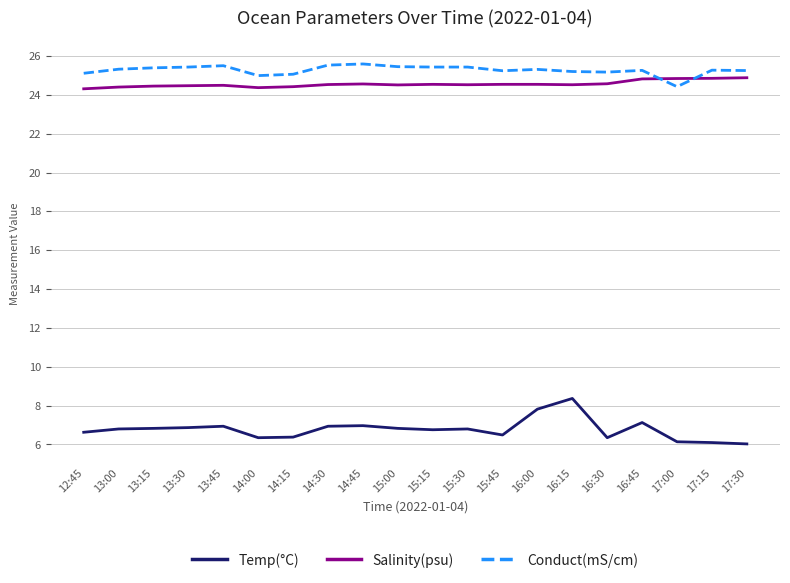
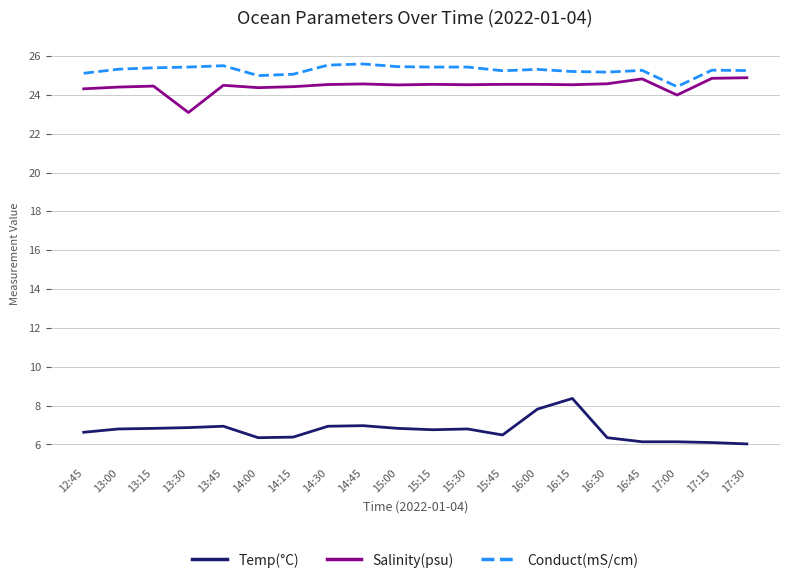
Salinity(psu), 13:30: 24.5 -> 23.1
Temp(°C), 16:45: 7.1 -> 6.1
Salinity(psu), 17:00: 24.8 -> 24.0
